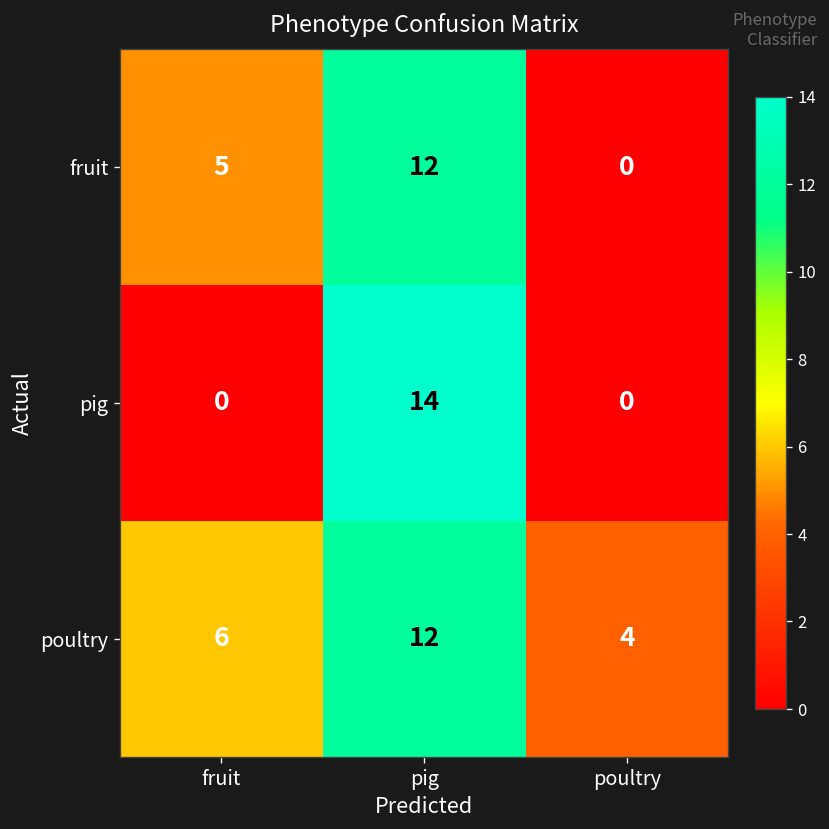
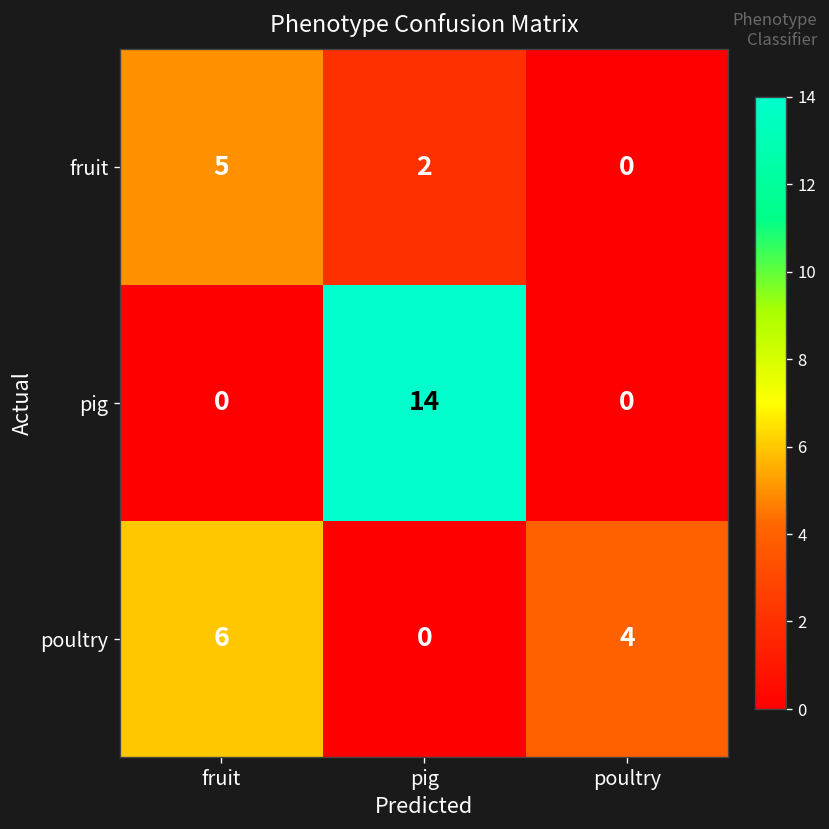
fruit, pig: 12 -> 2
poultry, pig: 12 -> 0
